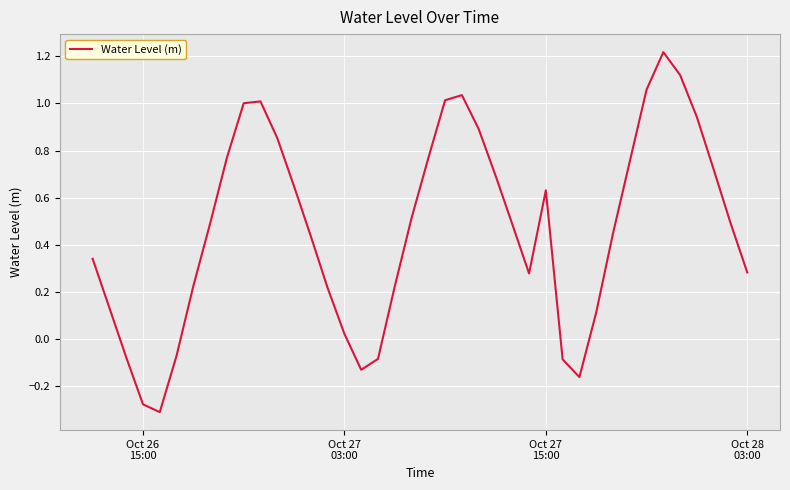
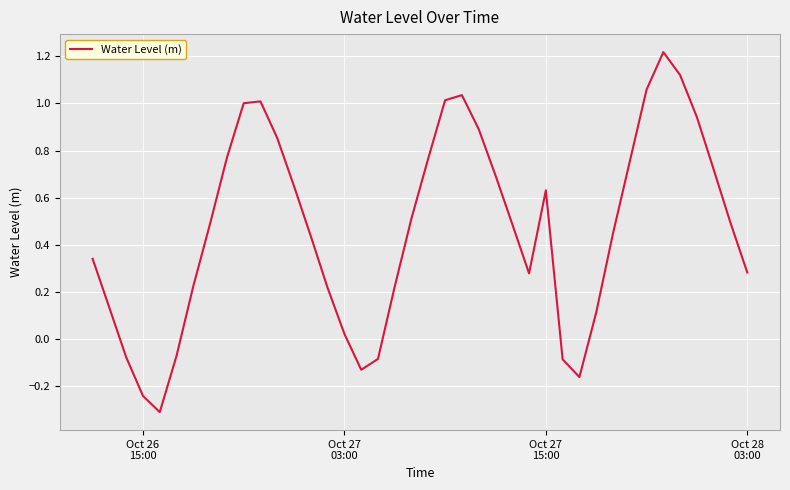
Oct 26 15:00: -0.28 -> -0.24
